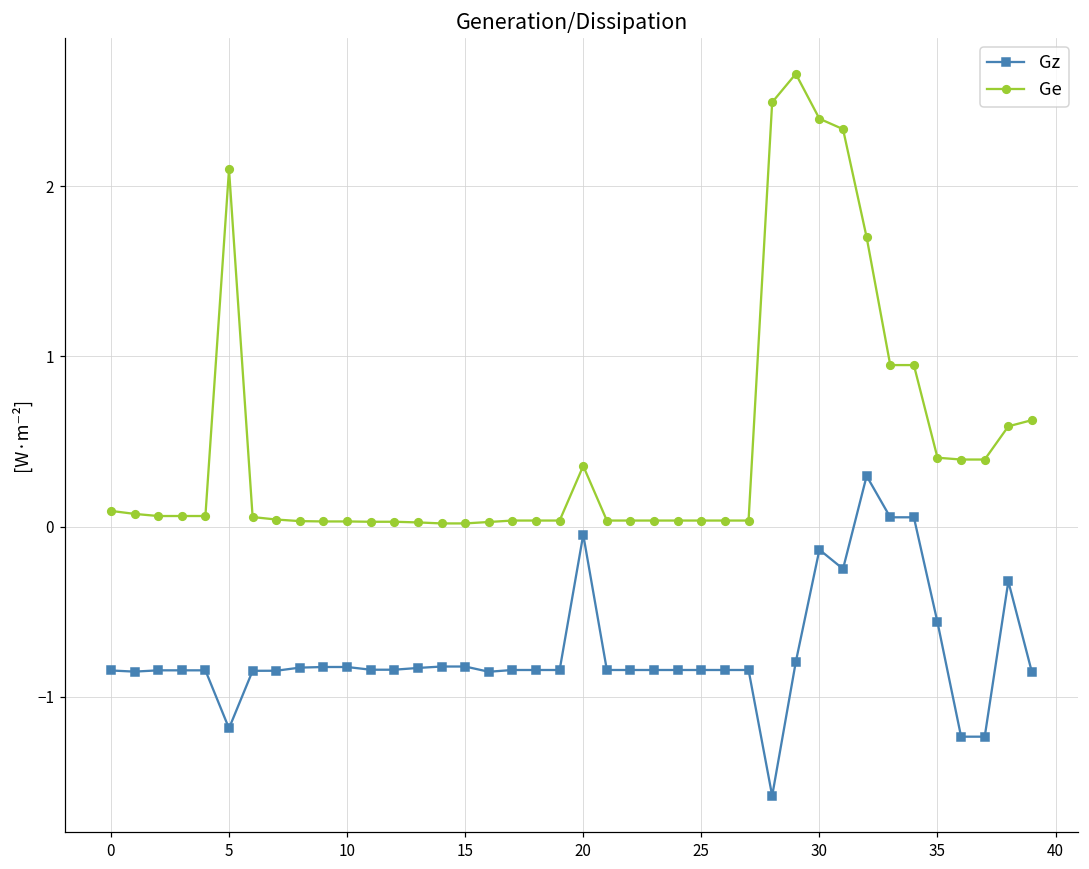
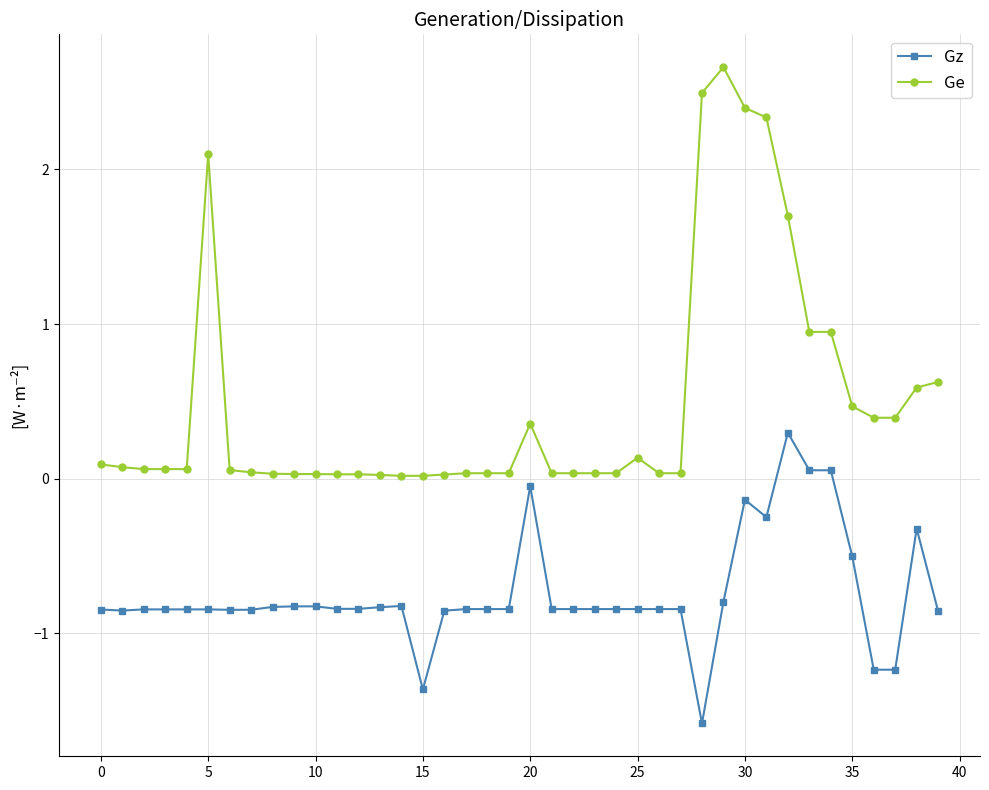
Gz, 5: -1.19 -> -0.85
Gz, 15: -0.82 -> -1.36
Ge, 25: 0.04 -> 0.14
Gz, 35: -0.56 -> -0.50
Ge, 35: 0.40 -> 0.47
